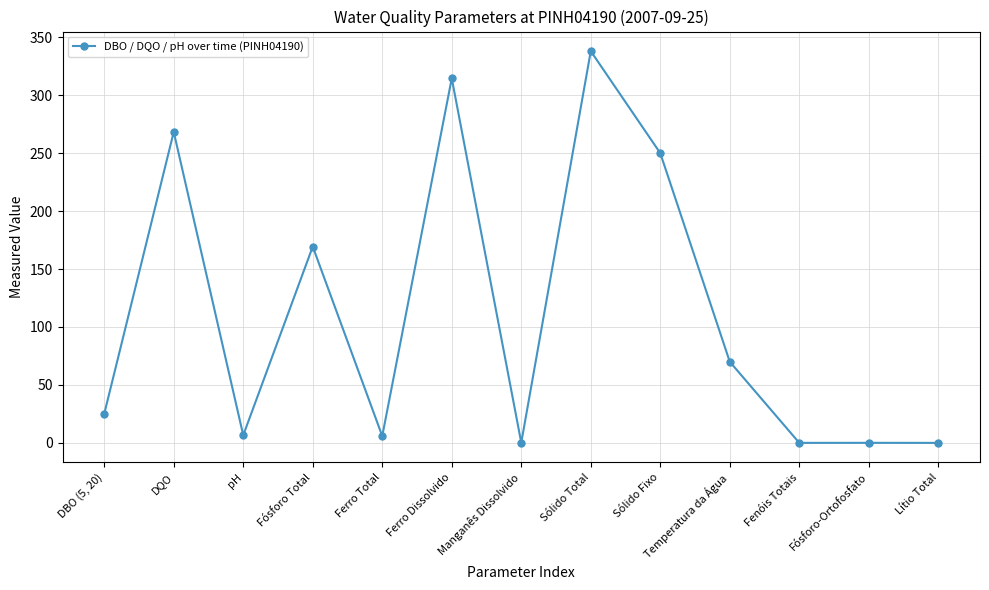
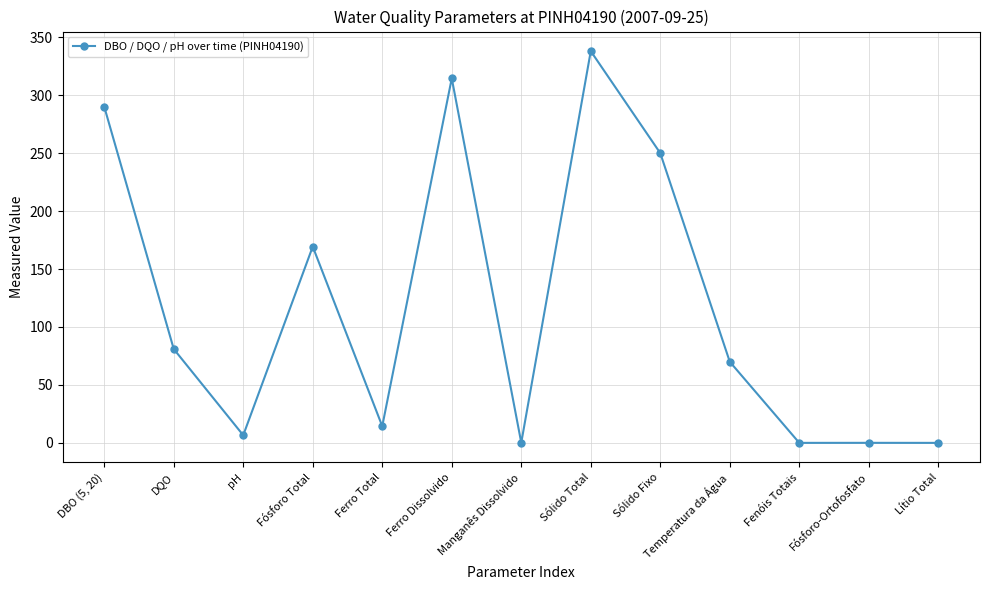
DBO (5, 20): 25 -> 290
DQO: 268 -> 81
Ferro Total: 6 -> 14
